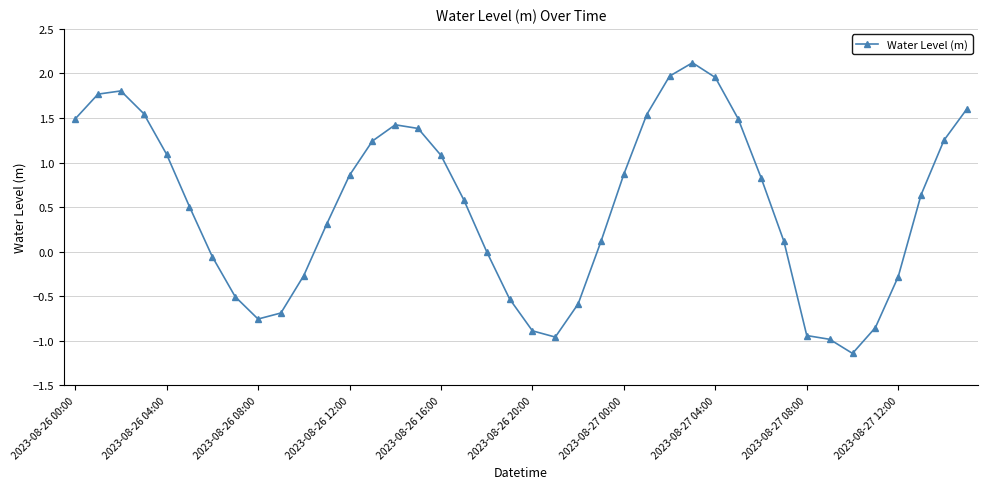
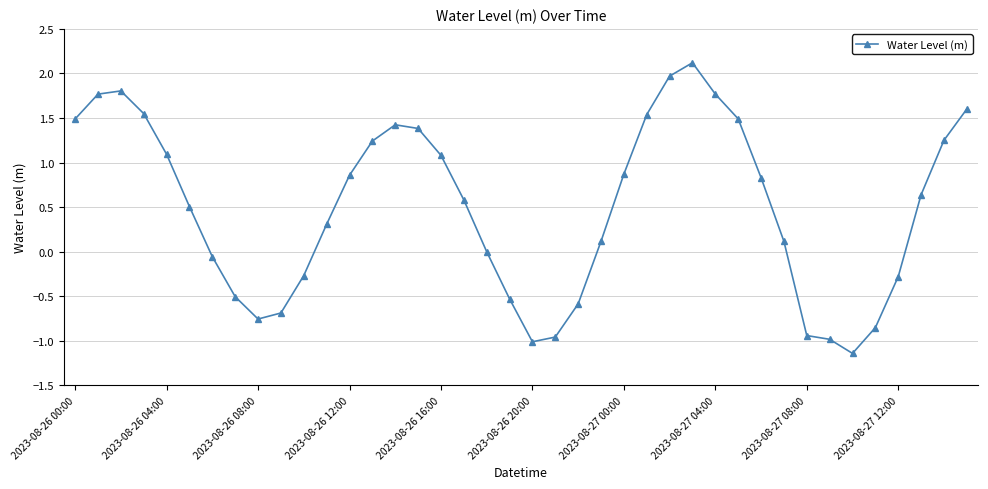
2023-08-26 20:00: -0.9 -> -1.0
2023-08-27 04:00: 2.0 -> 1.8
